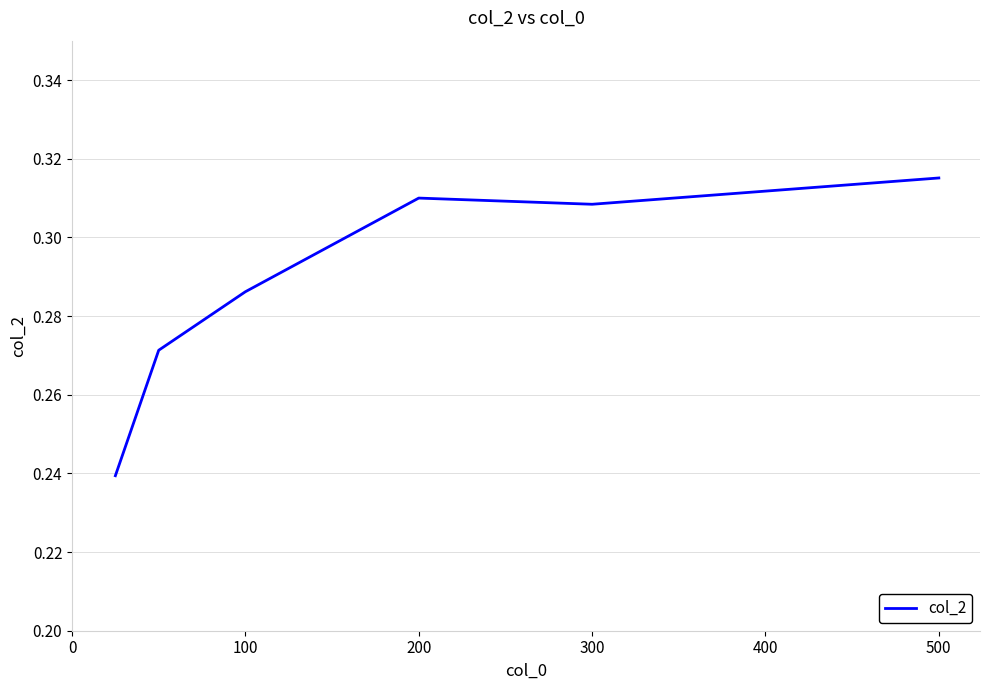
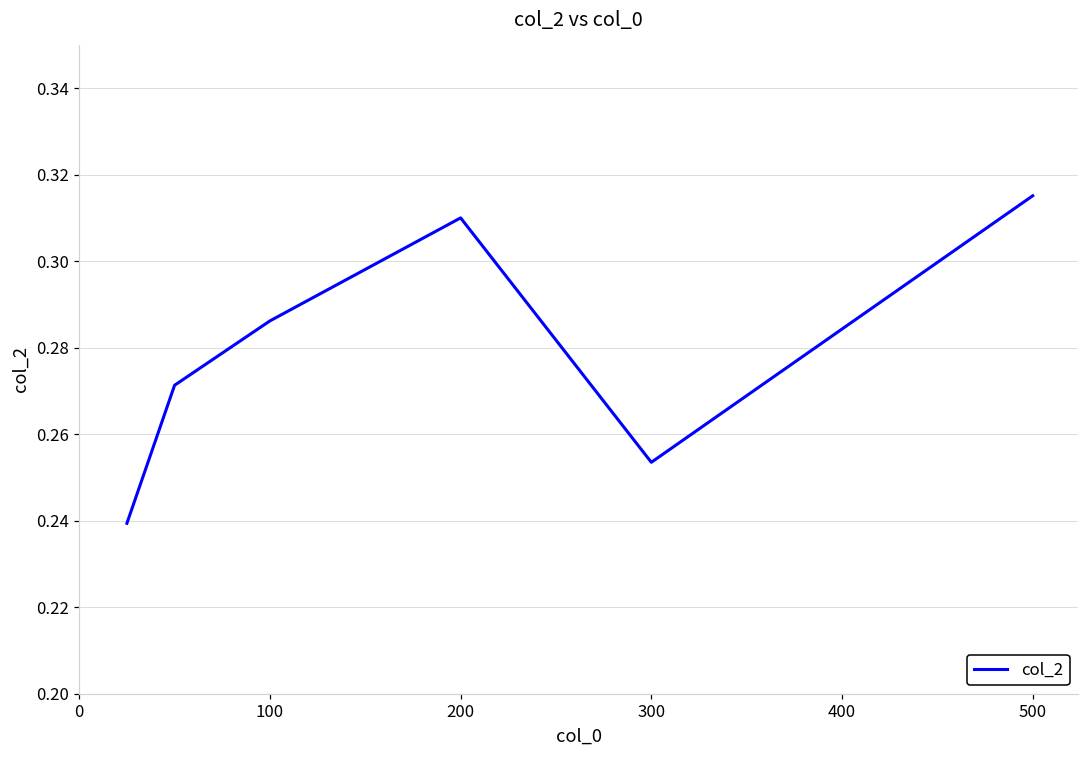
300: 0.308 -> 0.253
